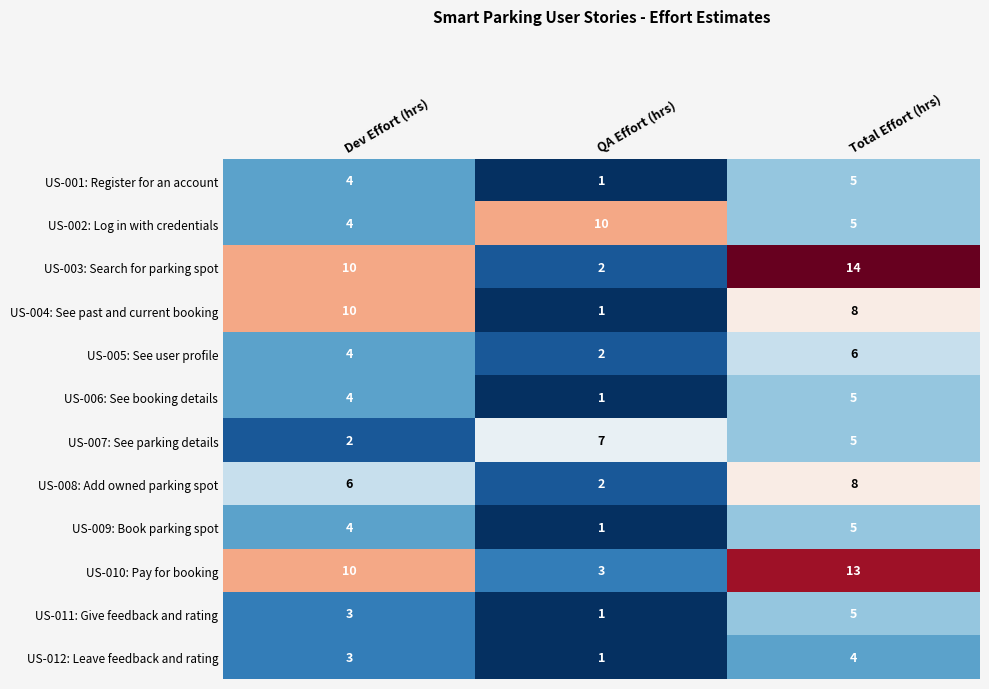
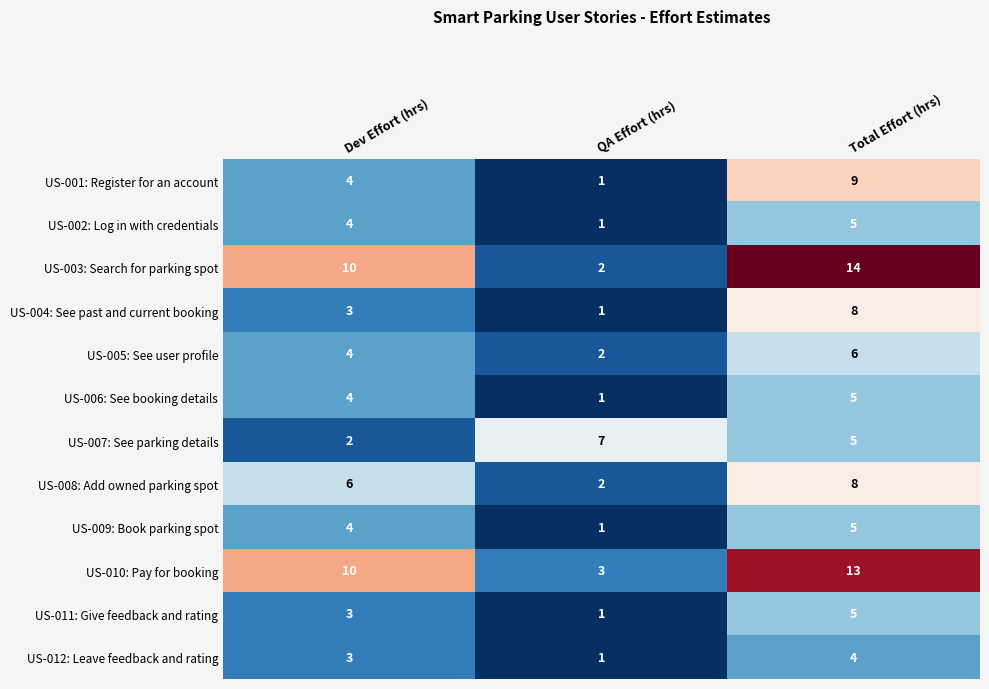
US-001: Register for an account, Total Effort (hrs): 5 -> 9
US-002: Log in with credentials, QA Effort (hrs): 10 -> 1
US-004: See past and current booking, Dev Effort (hrs): 10 -> 3
